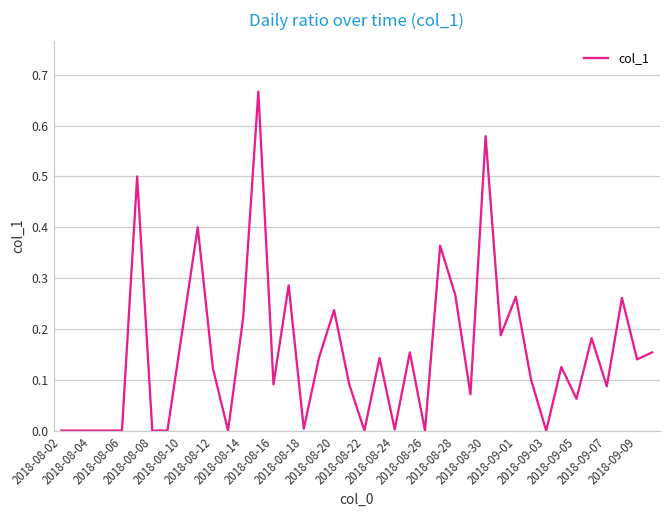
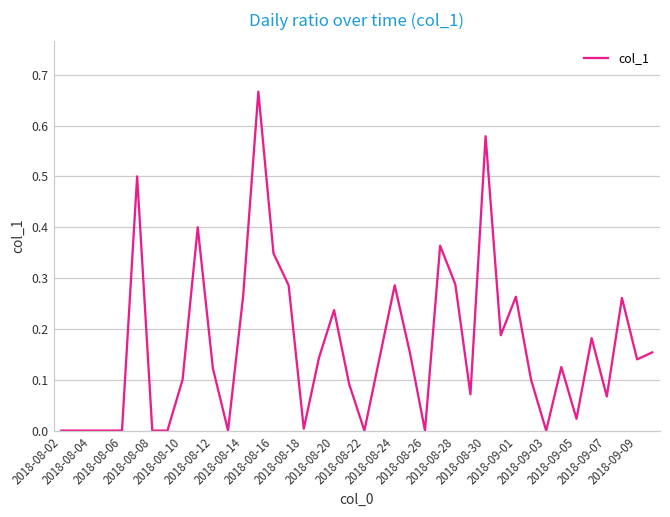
2018-08-10: 0.2 -> 0.1
2018-08-14: 0.22 -> 0.27
2018-08-16: 0.09 -> 0.35
2018-08-24: 0.00 -> 0.29
2018-08-28: 0.27 -> 0.29
2018-09-05: 0.06 -> 0.02
2018-09-07: 0.09 -> 0.07
